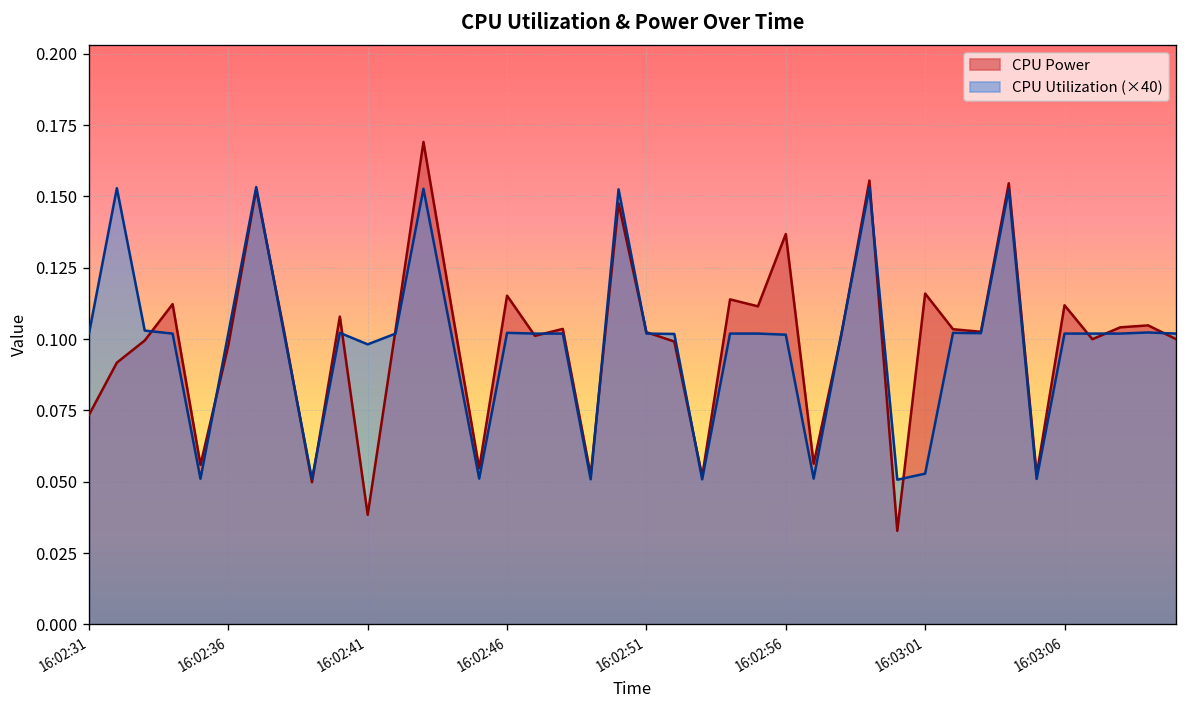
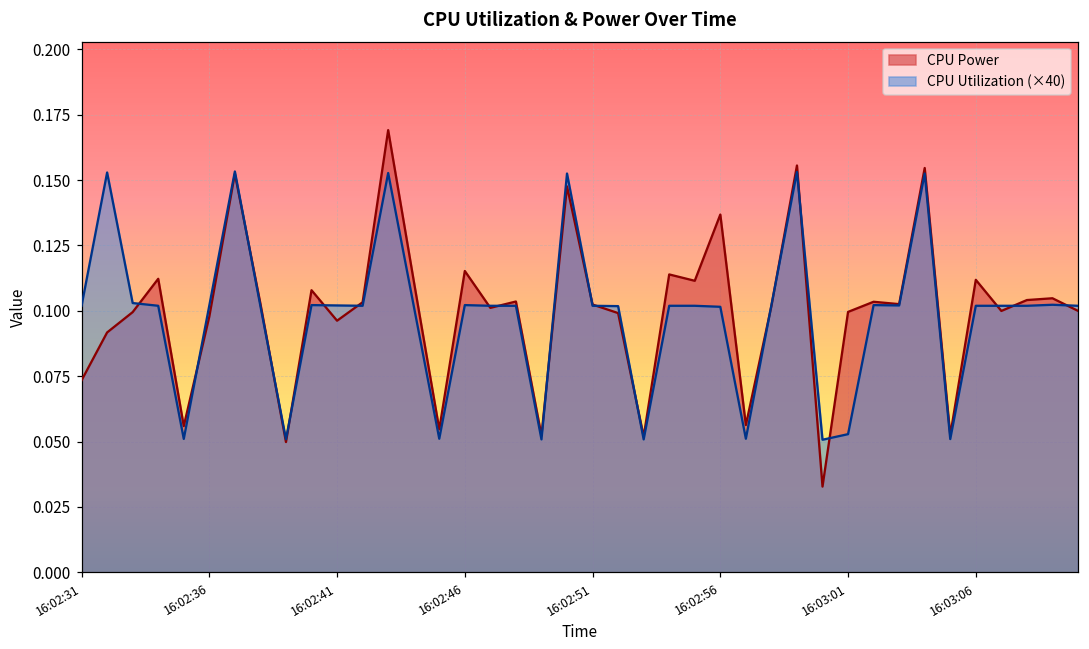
CPU Power, 16:02:41: 0.038 -> 0.096
CPU Utilization (×40), 16:02:41: 0.098 -> 0.102
CPU Power, 16:03:01: 0.116 -> 0.100
